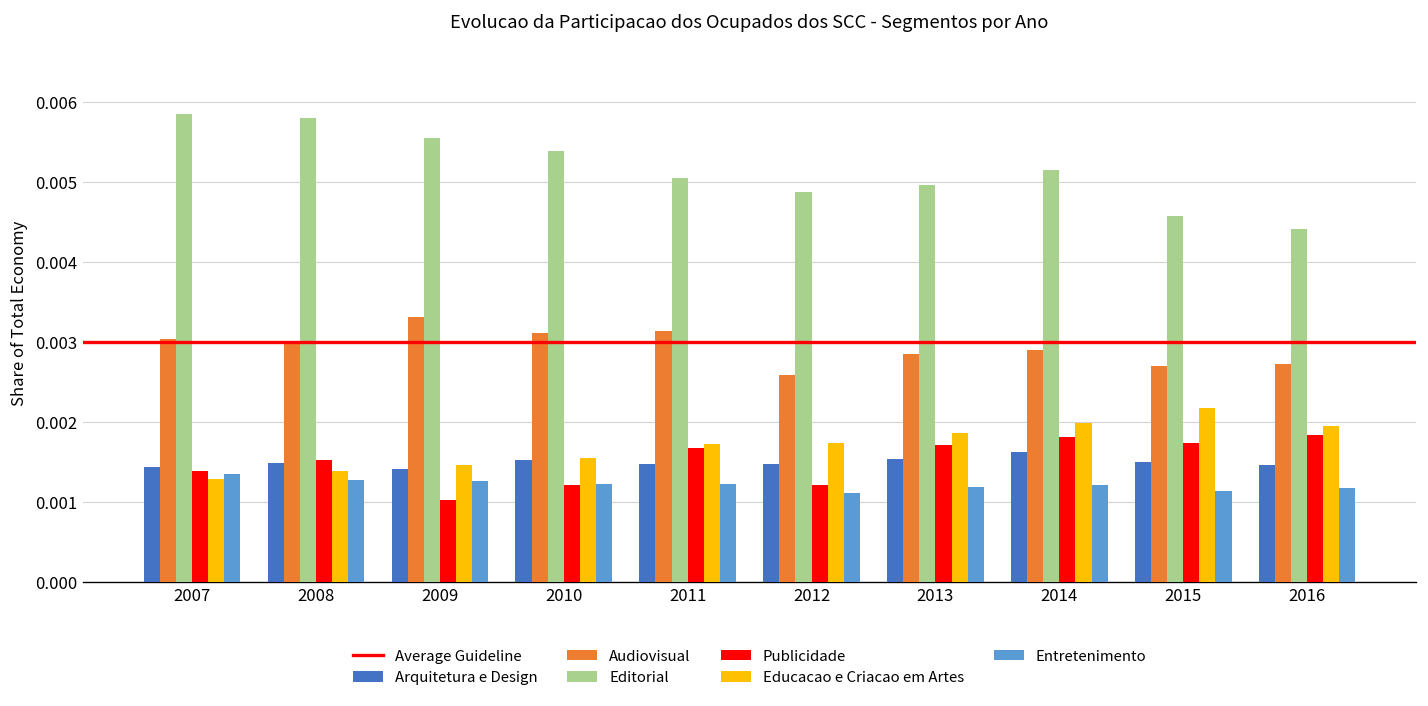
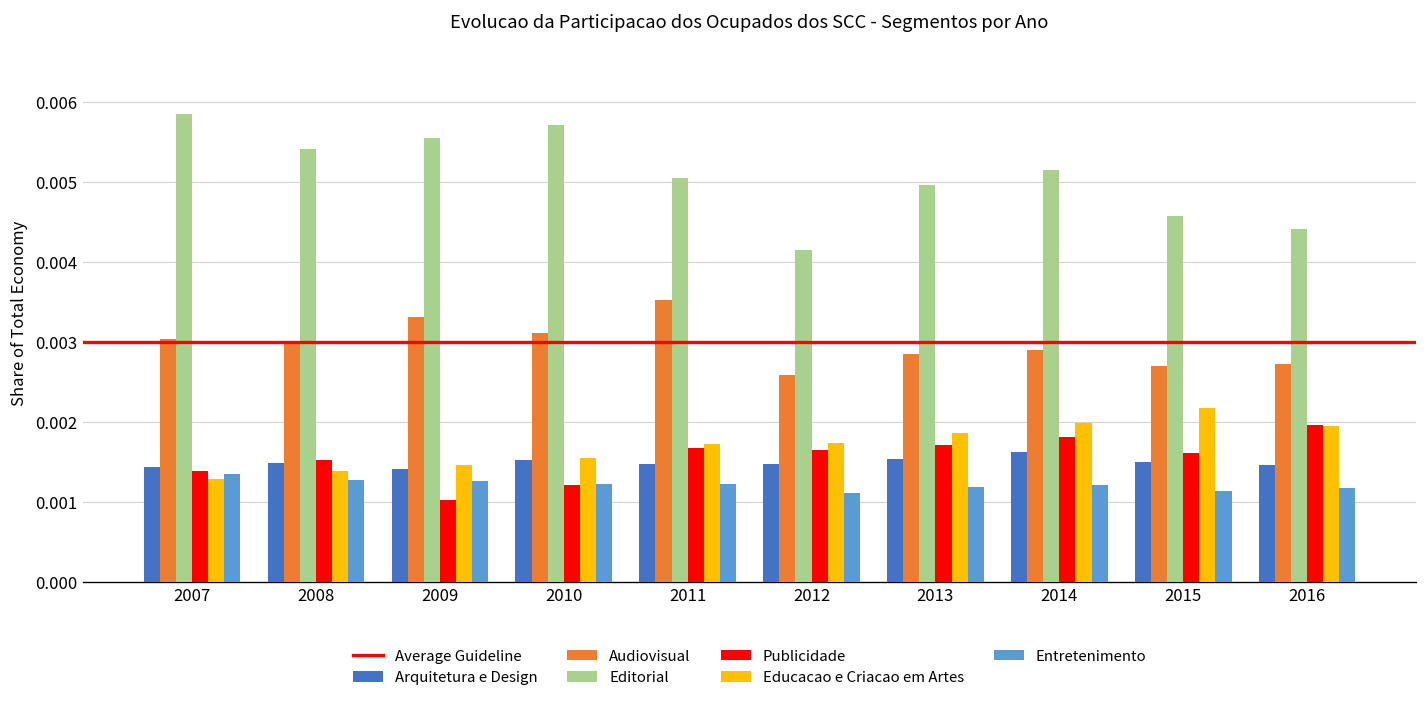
Editorial, 2008: 0.0058 -> 0.0054
Editorial, 2010: 0.0054 -> 0.0057
Audiovisual, 2011: 0.0031 -> 0.0035
Editorial, 2012: 0.0049 -> 0.0041
Publicidade, 2012: 0.0012 -> 0.0016
Publicidade, 2015: 0.0017 -> 0.0016
Publicidade, 2016: 0.0018 -> 0.0020
